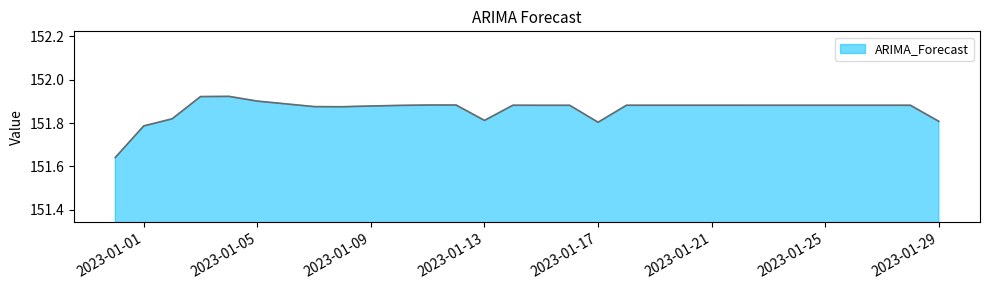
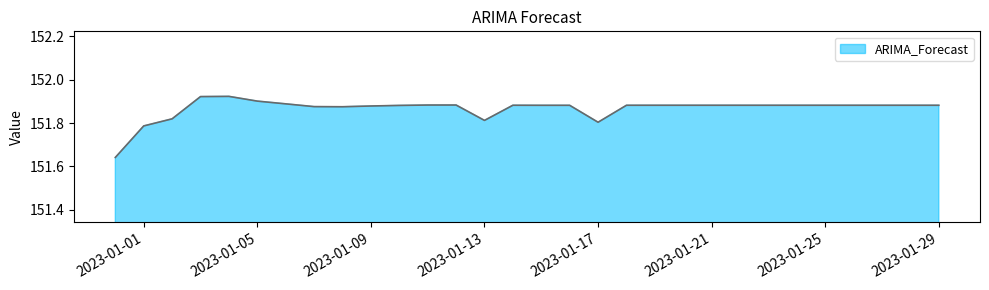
2023-01-29: 151.81 -> 151.88
